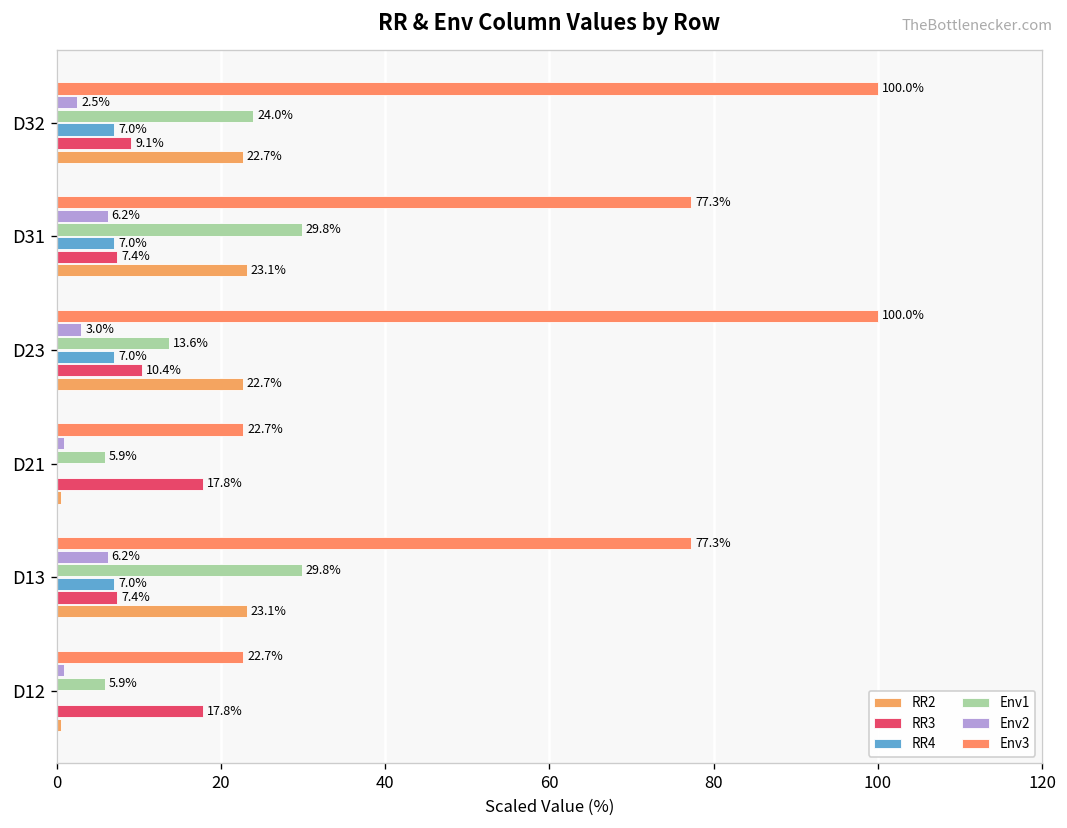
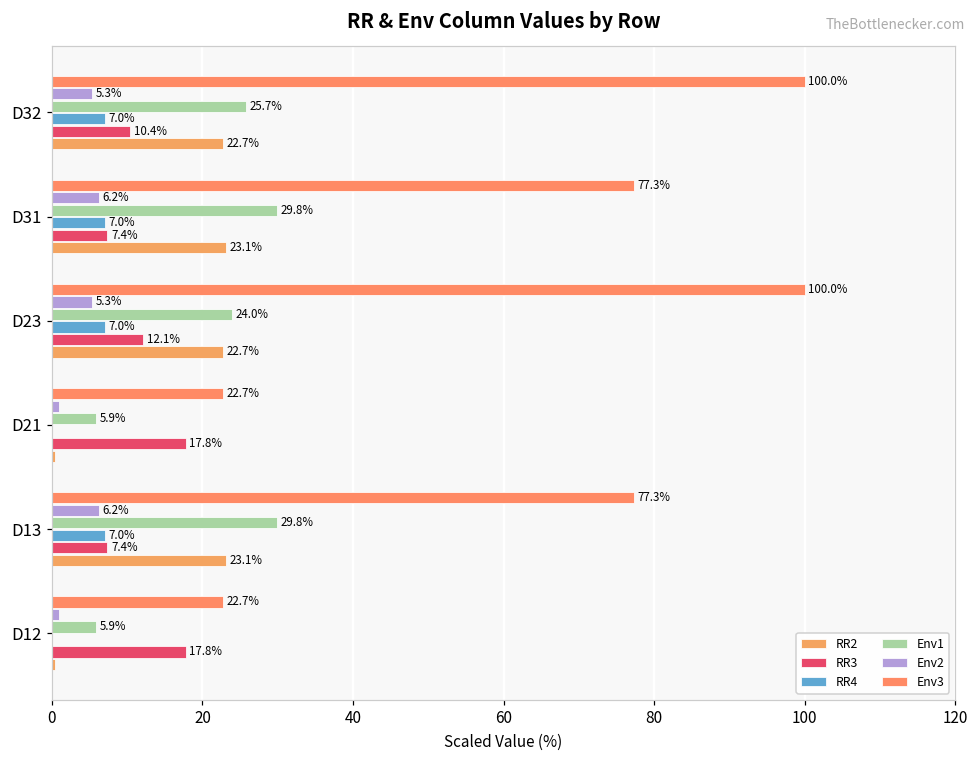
Env2, D32: 2.5% -> 5.3%
Env1, D32: 24.0% -> 25.7%
RR3, D32: 9.1% -> 10.4%
Env2, D23: 3.0% -> 5.3%
Env1, D23: 13.6% -> 24.0%
RR3, D23: 10.4% -> 12.1%
